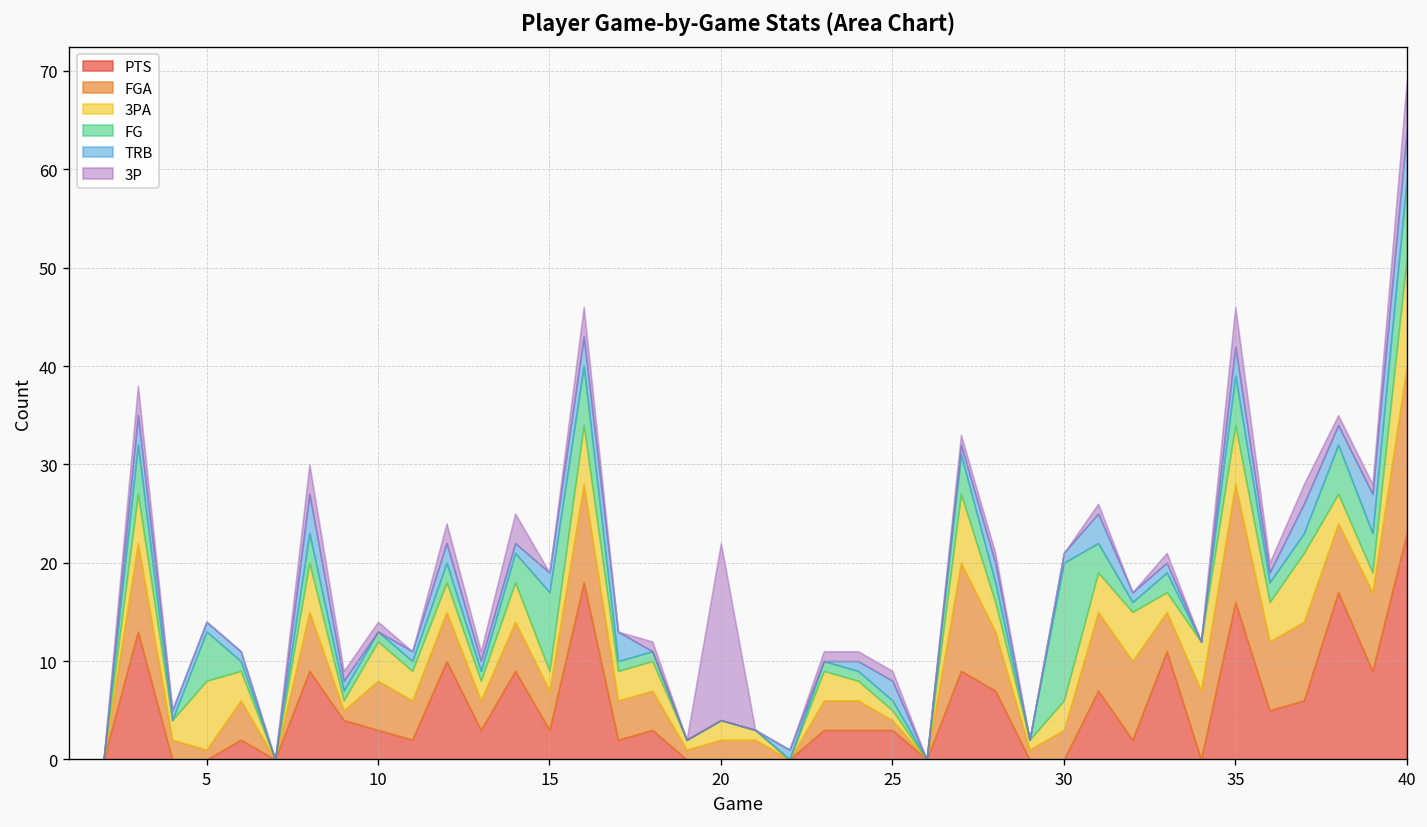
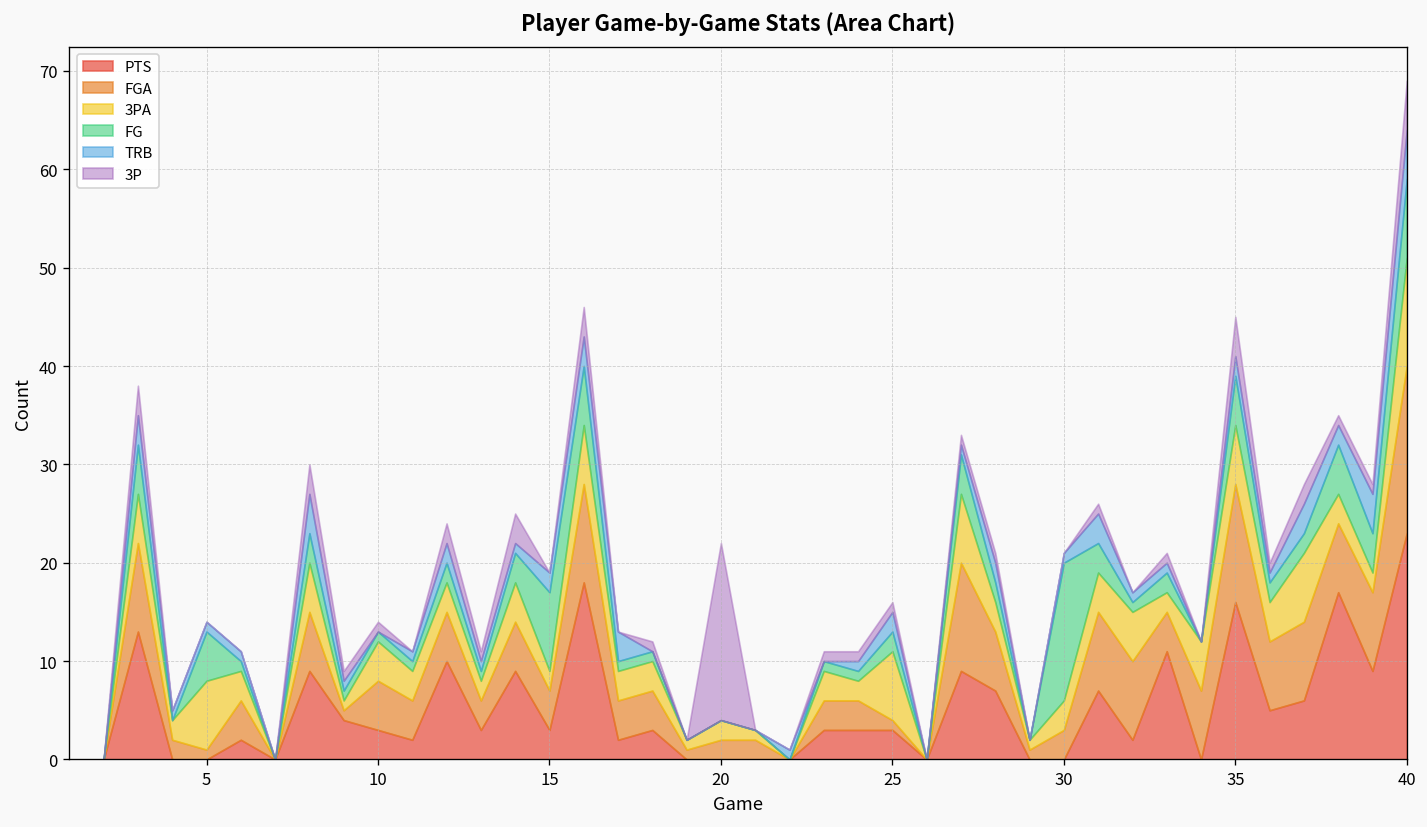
3PA, 25: 1 -> 7
FG, 25: 1 -> 2
TRB, 35: 3 -> 2
